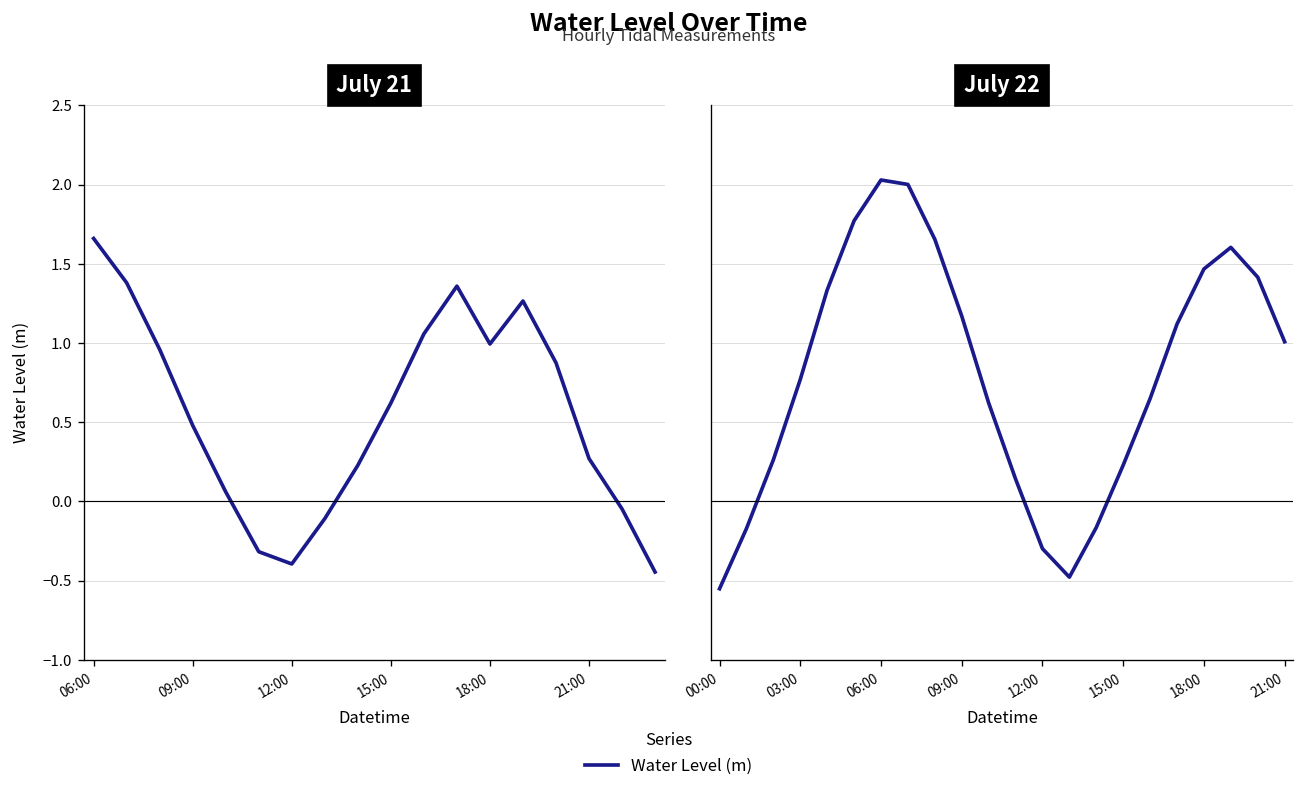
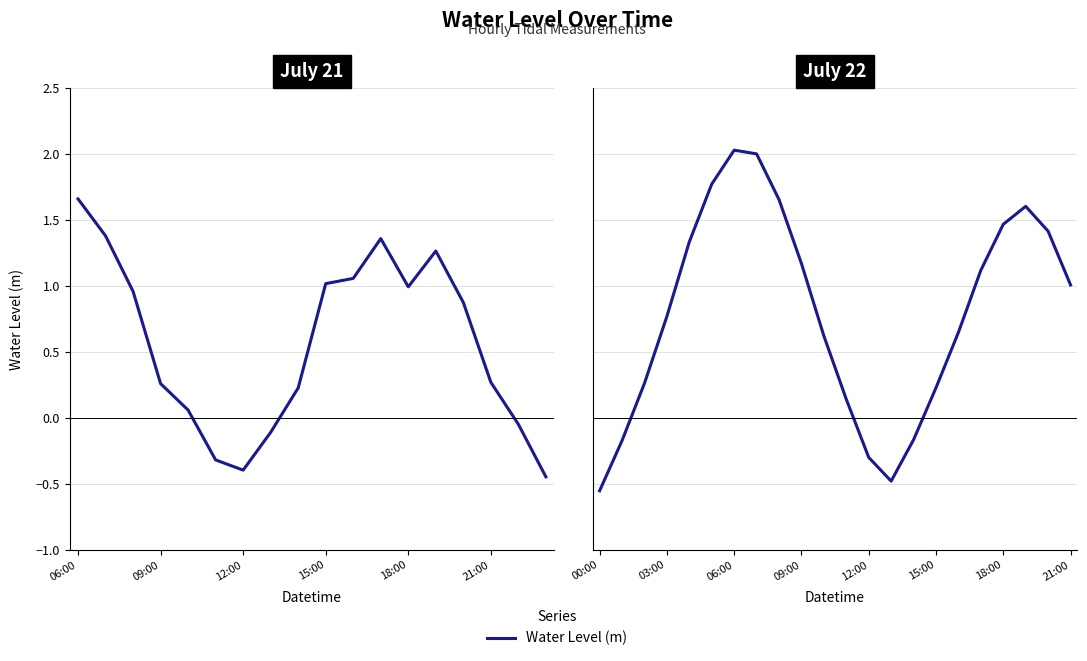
July 21, 09:00: 0.48 -> 0.26
July 21, 15:00: 0.62 -> 1.02
